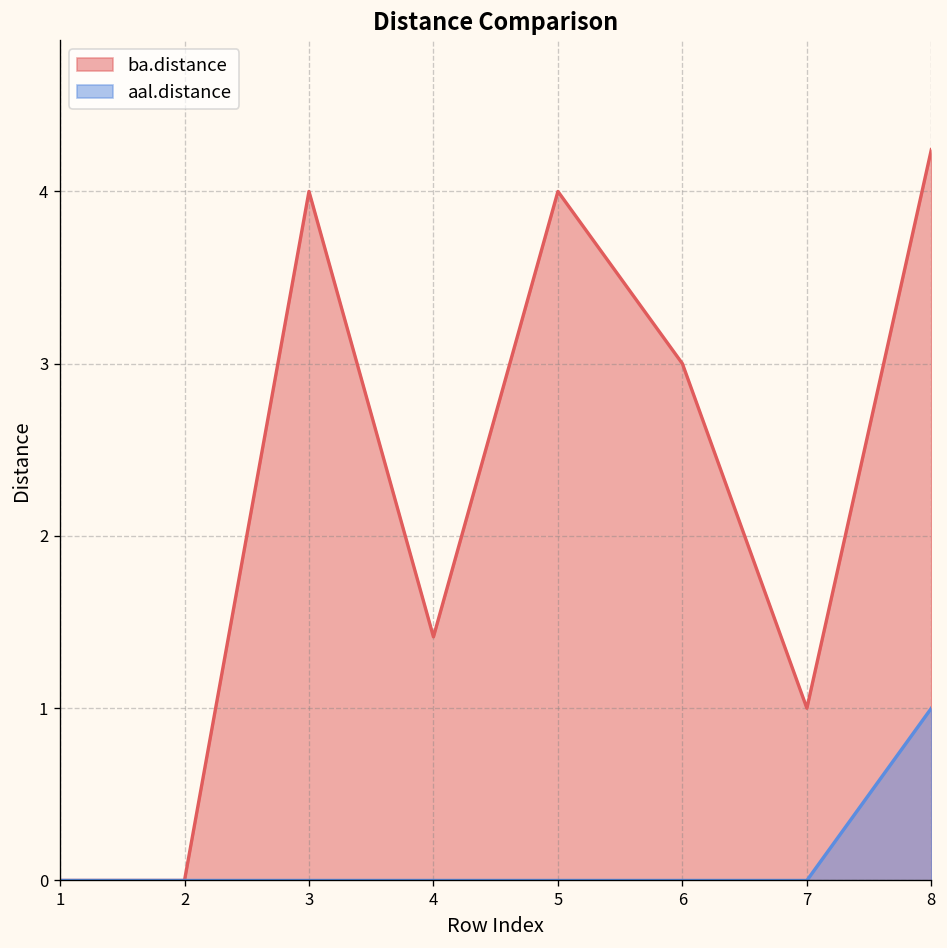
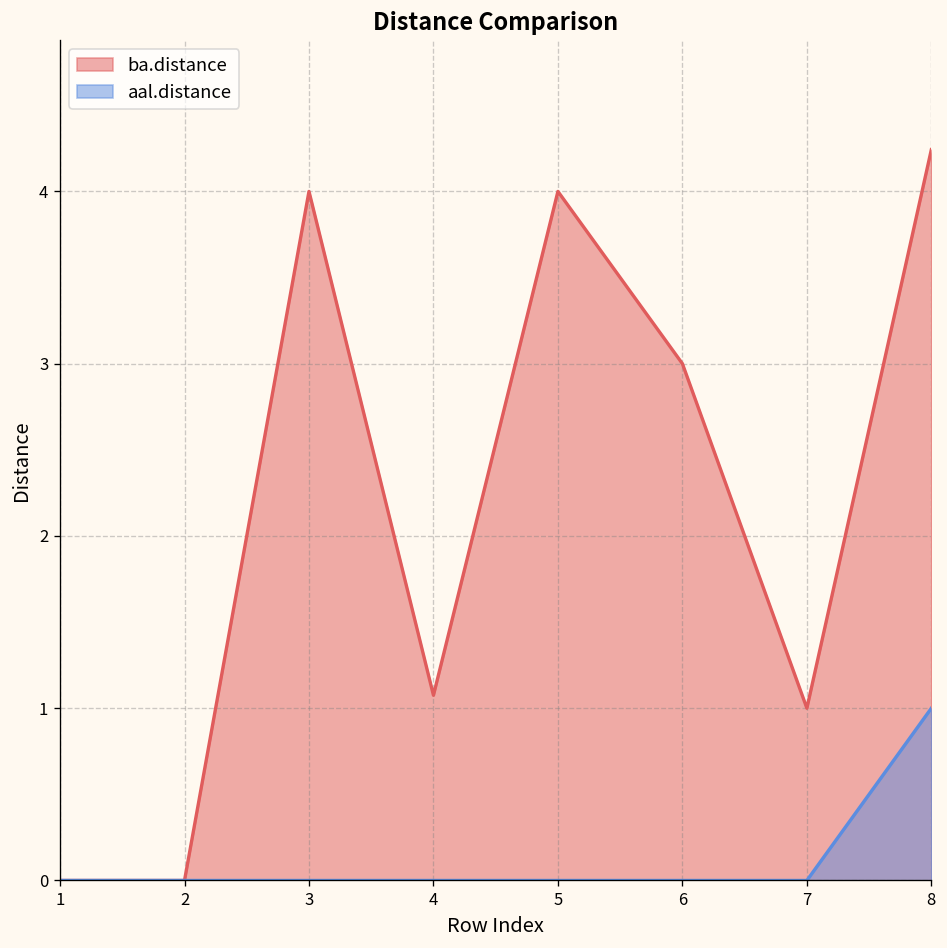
ba.distance, 4: 1.41 -> 1.08
